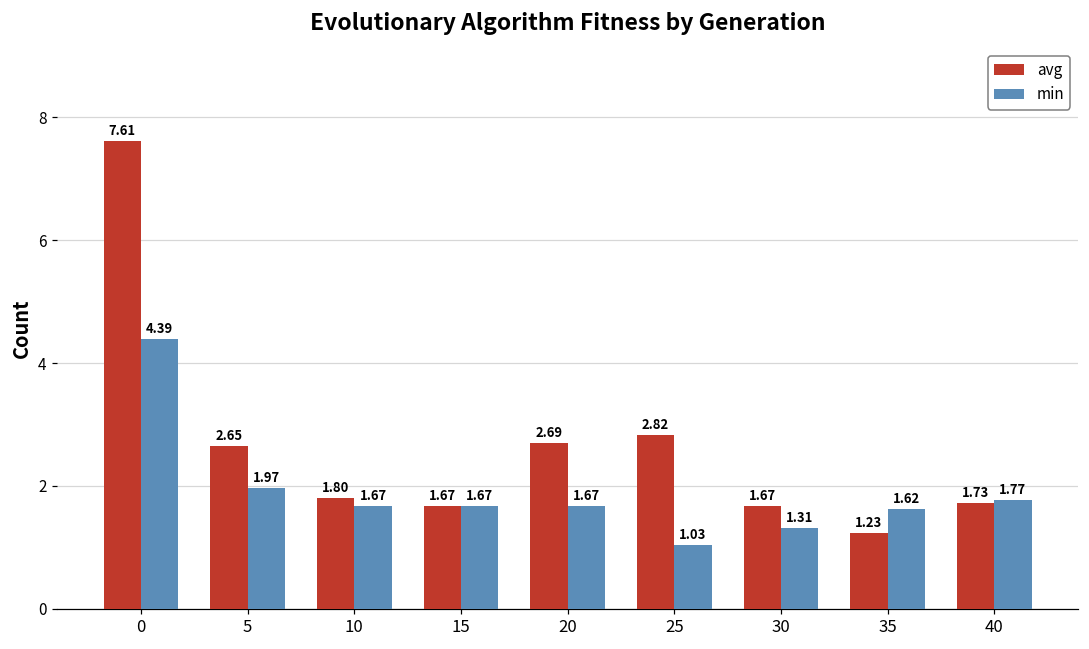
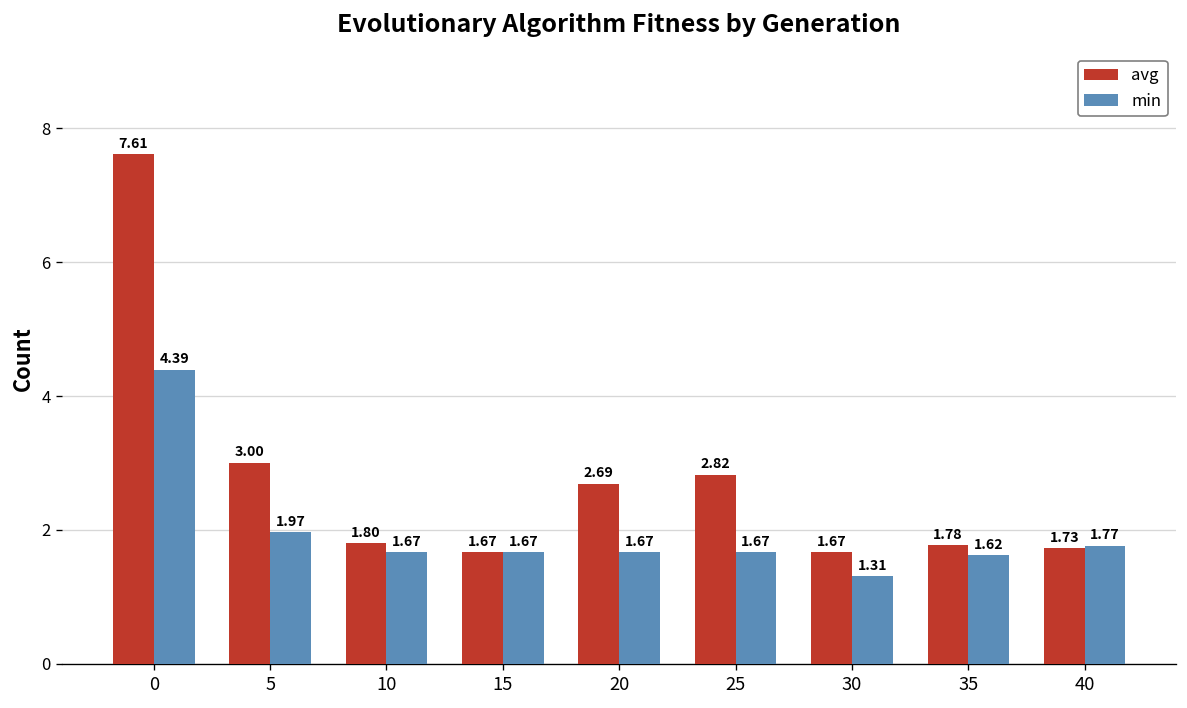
avg, 5: 2.65 -> 3.00
min, 25: 1.03 -> 1.67
avg, 35: 1.23 -> 1.78
